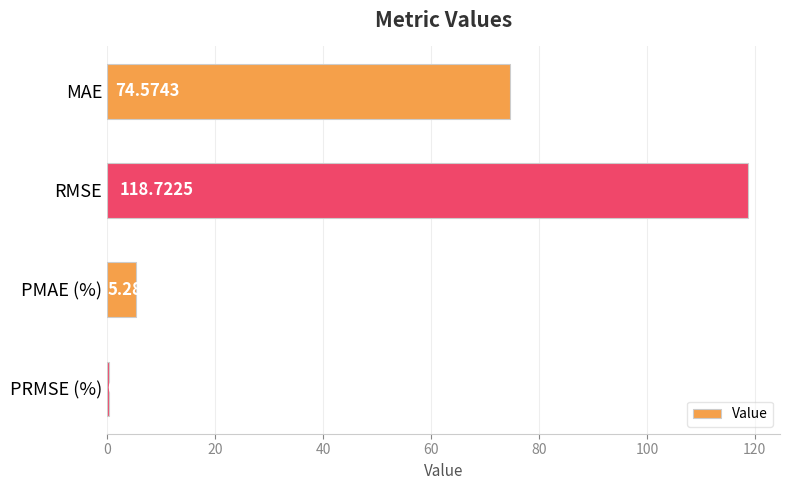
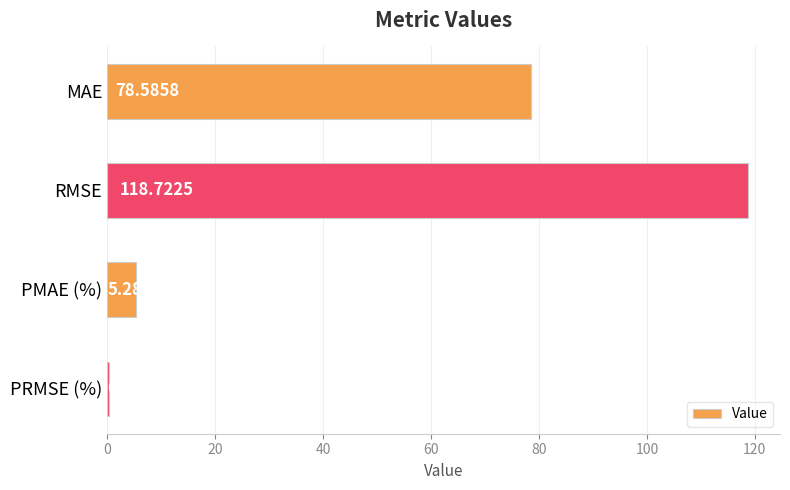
MAE: 74.5743 -> 78.5858
